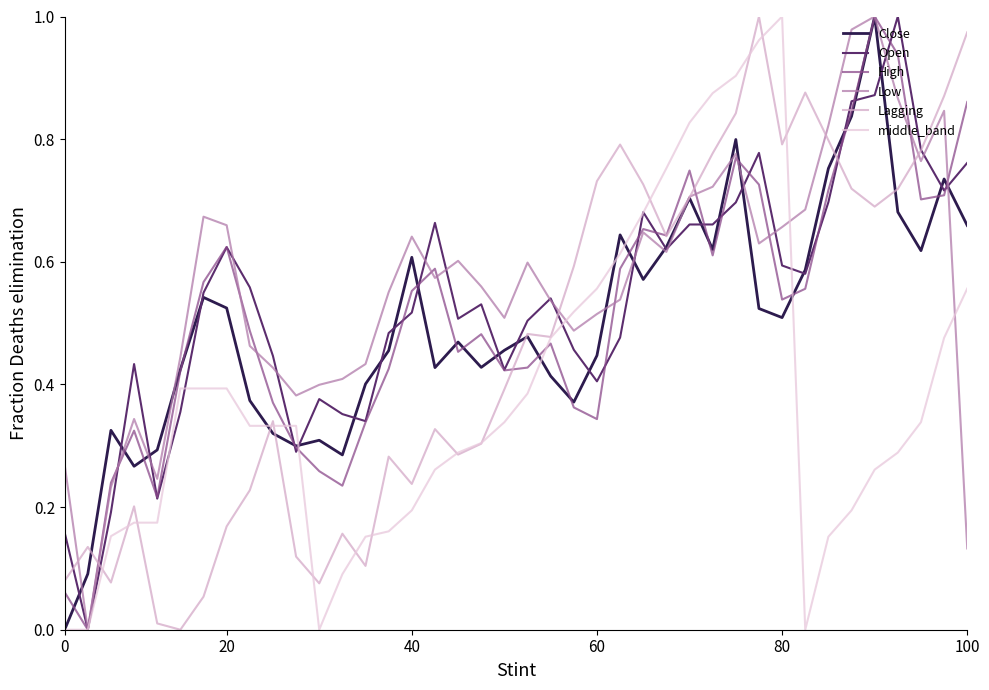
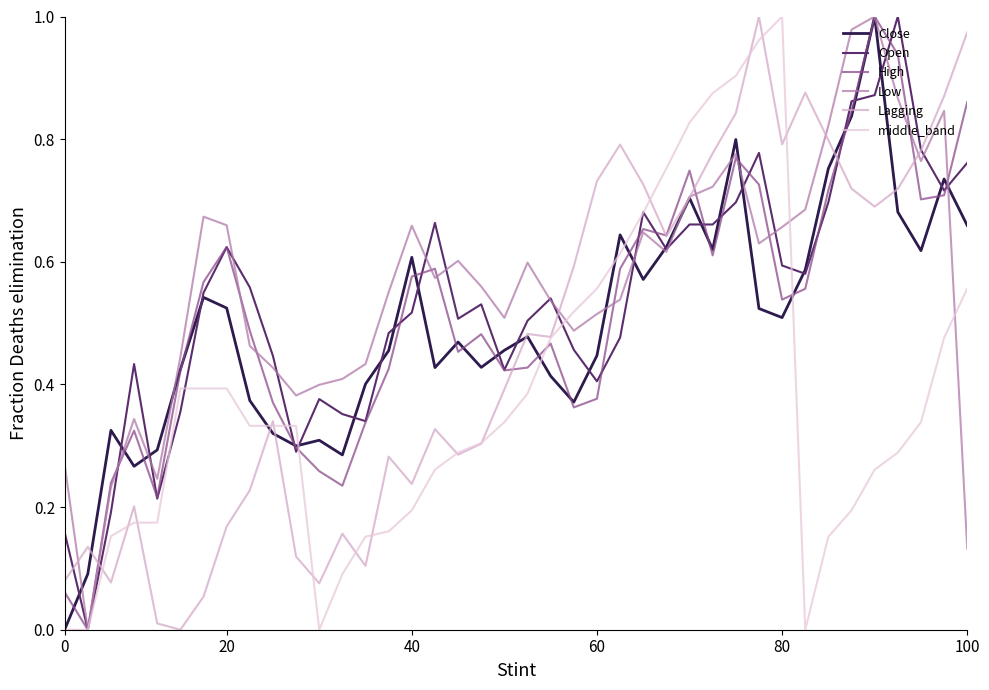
High, 40: 0.55 -> 0.58
Low, 40: 0.64 -> 0.66
High, 60: 0.34 -> 0.38
